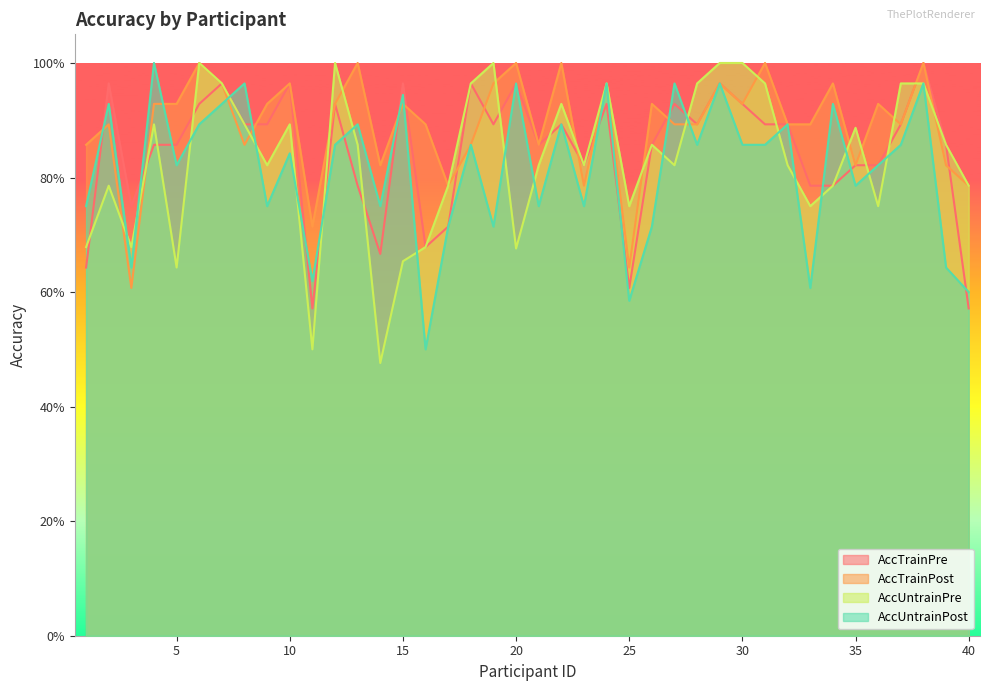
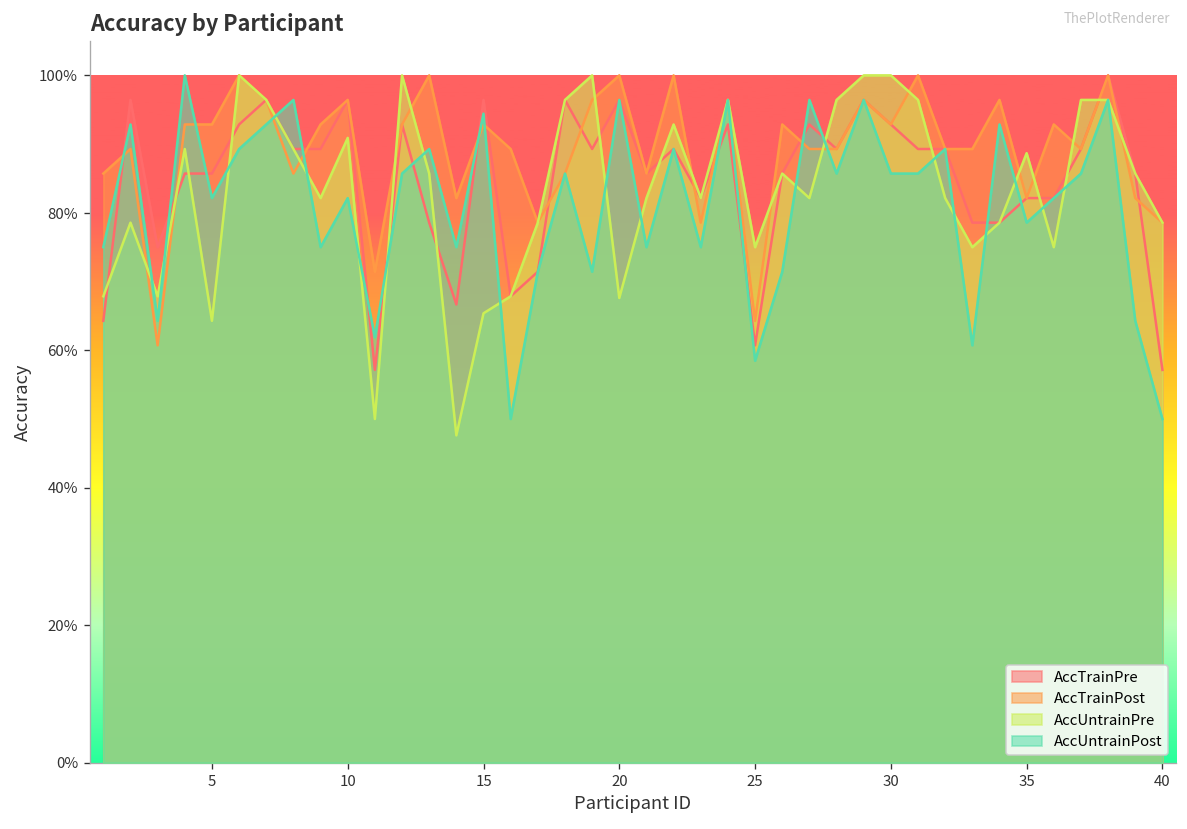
AccUntrainPre, 10: 89% -> 91%
AccUntrainPost, 10: 84% -> 82%
AccUntrainPost, 40: 60% -> 50%
